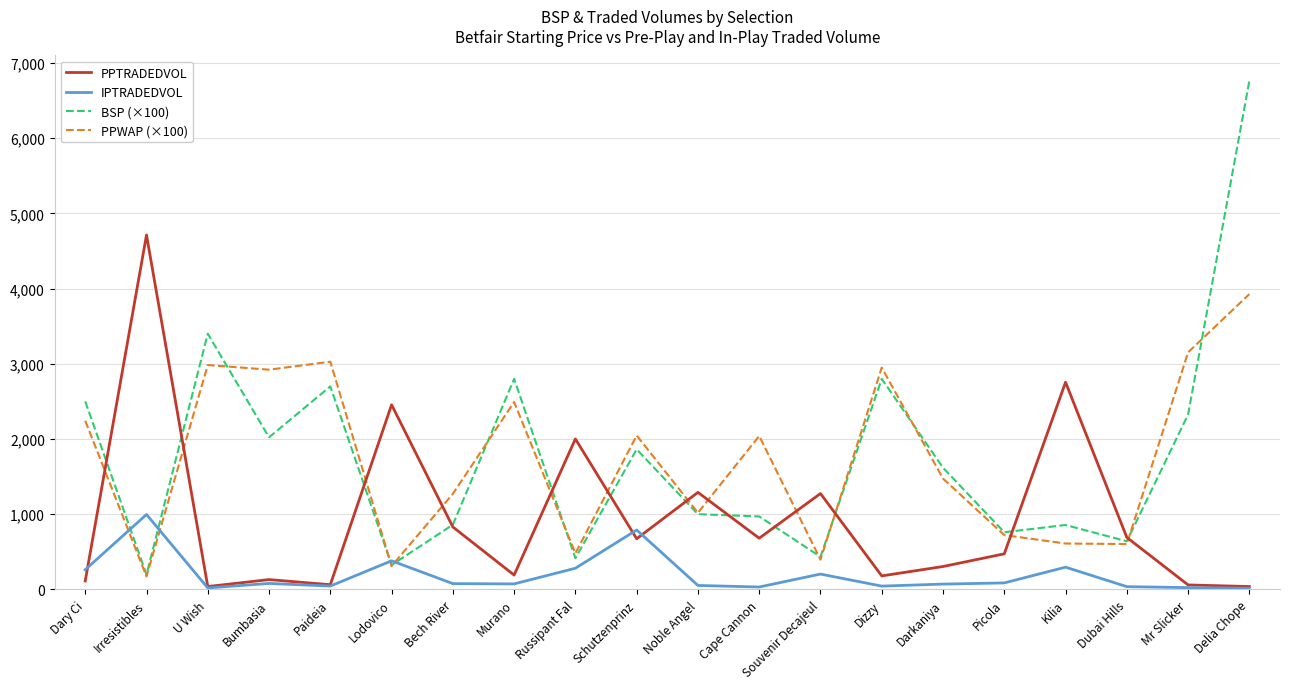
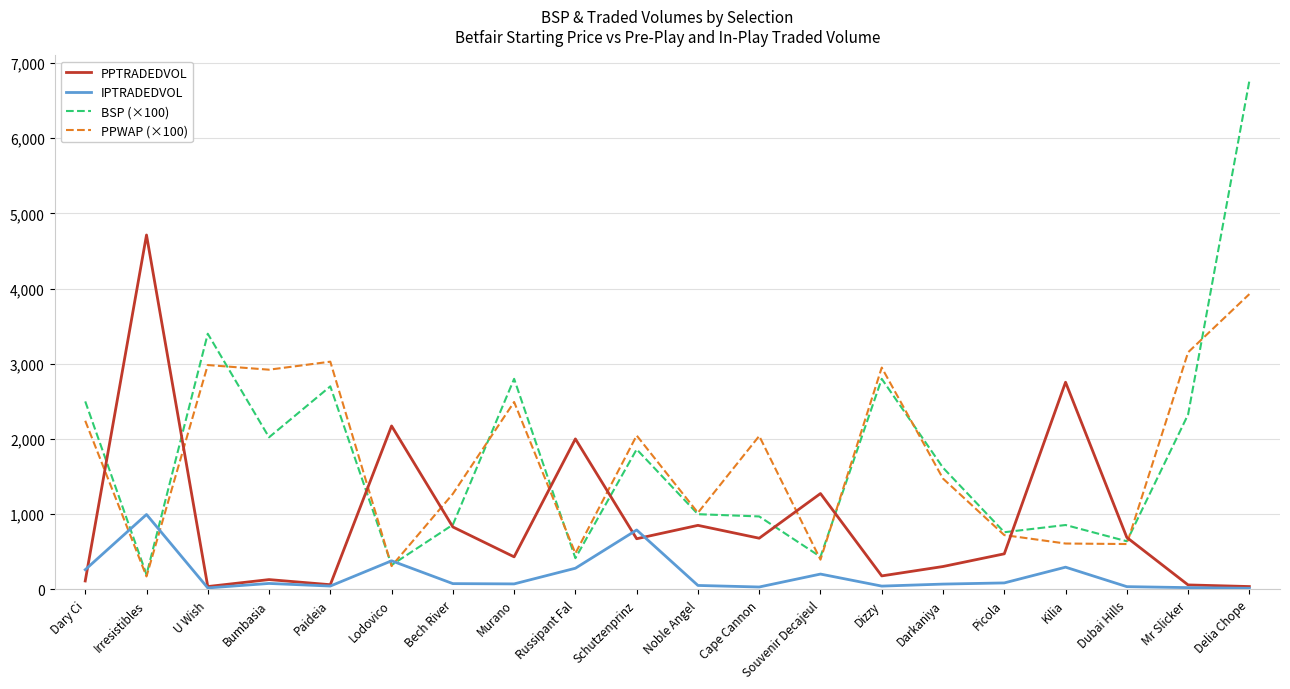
PPTRADEDVOL, Lodovico: 2,500 -> 2,200
PPTRADEDVOL, Murano: 200 -> 400
PPTRADEDVOL, Noble Angel: 1,300 -> 900
